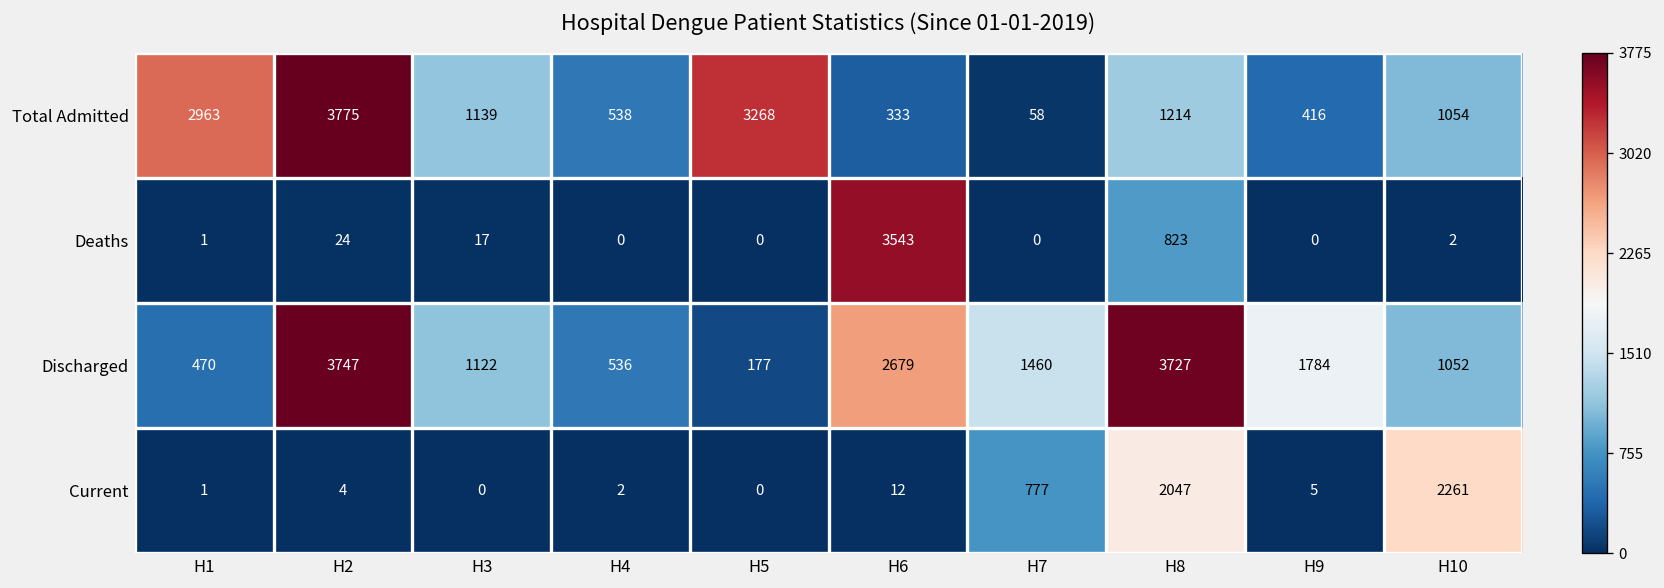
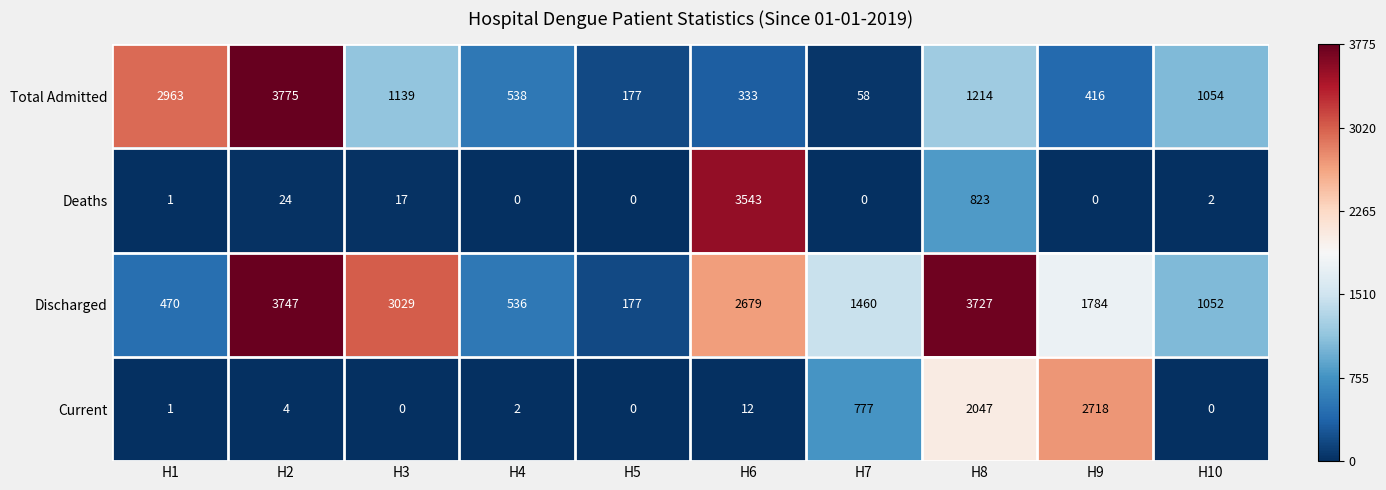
Total Admitted, H5: 3268 -> 177
Discharged, H3: 1122 -> 3029
Current, H9: 5 -> 2718
Current, H10: 2261 -> 0
